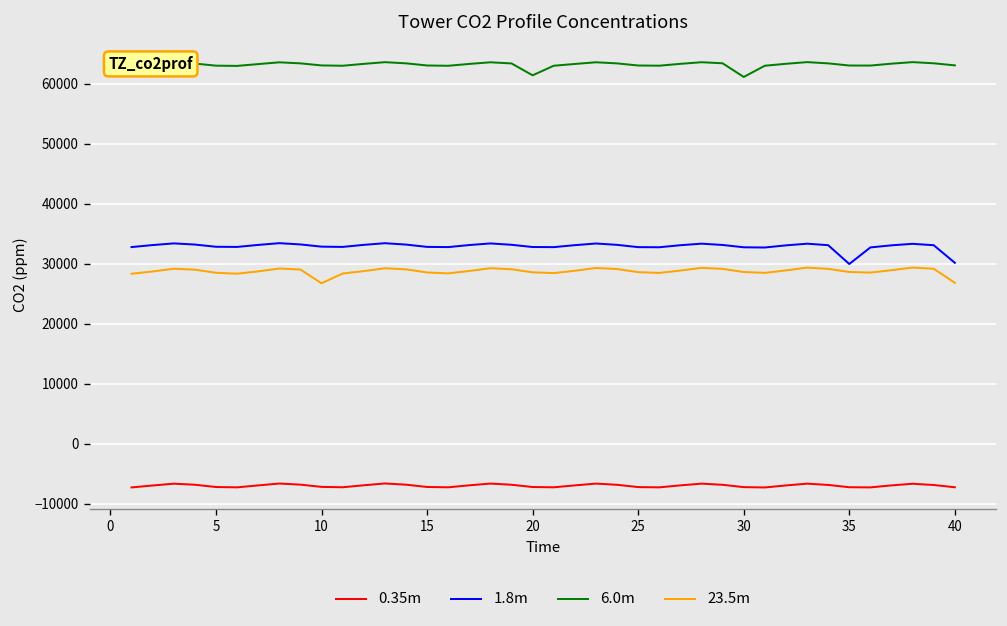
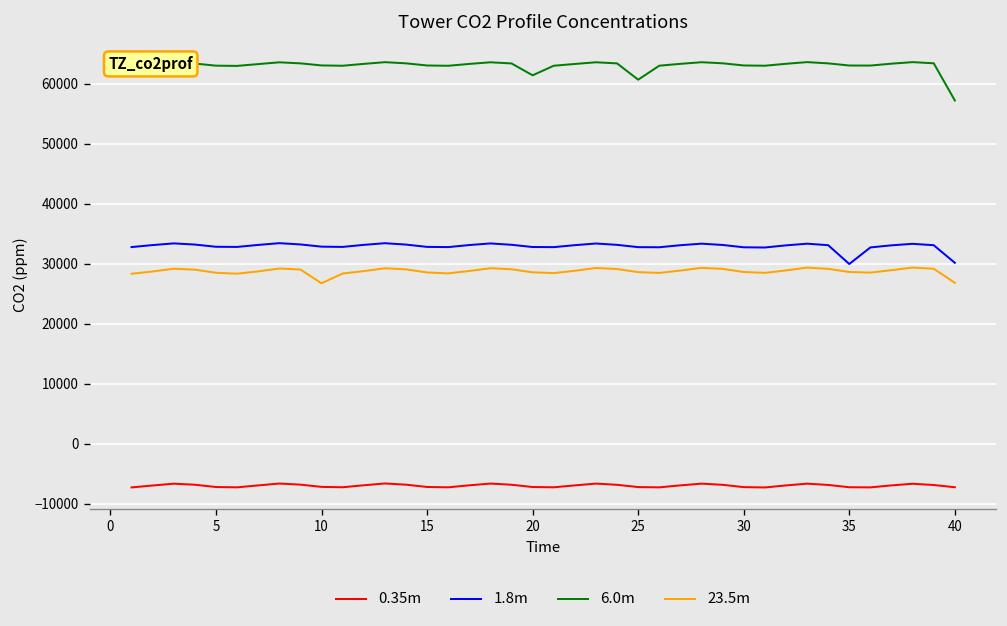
6.0m, 25: 63000 -> 61000
6.0m, 30: 61000 -> 63000
6.0m, 40: 63000 -> 57000
